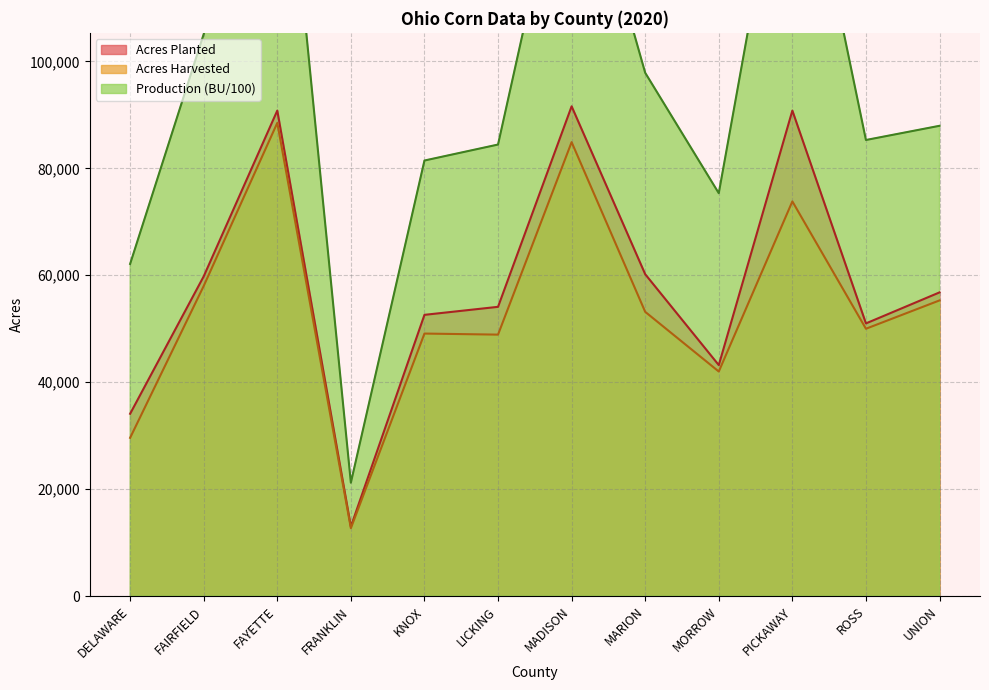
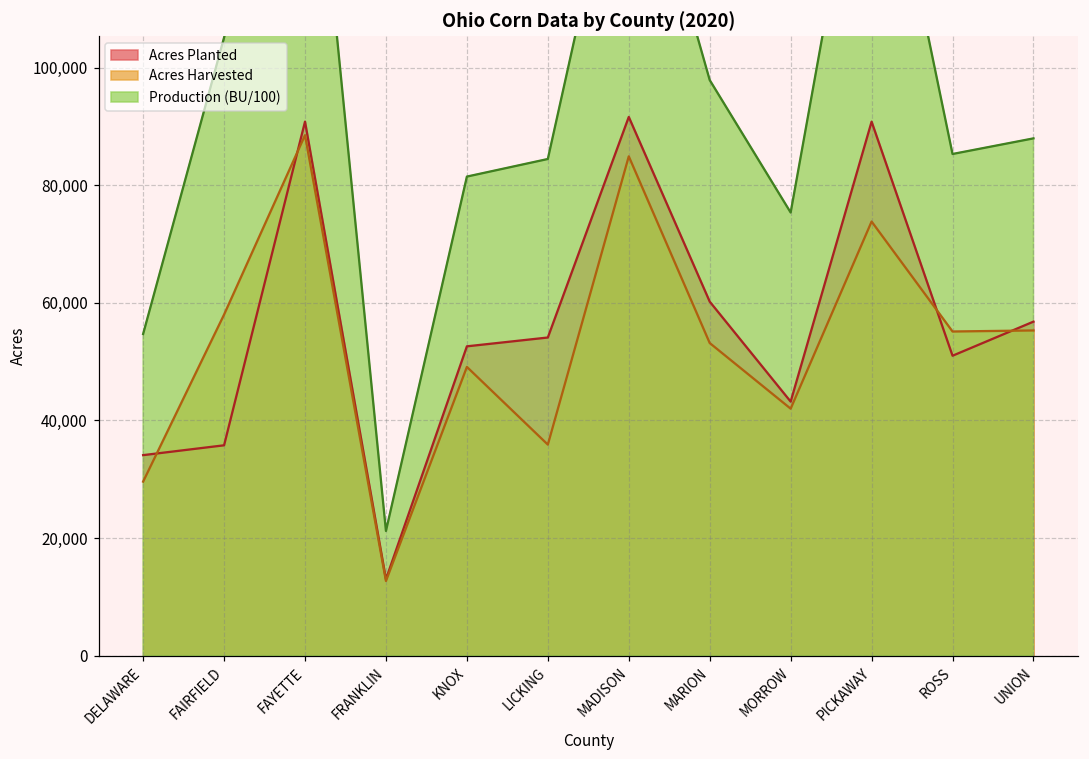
Production (BU/100), DELAWARE: 62,000 -> 55,000
Acres Planted, FAIRFIELD: 60,000 -> 36,000
Acres Harvested, LICKING: 49,000 -> 36,000
Acres Harvested, ROSS: 50,000 -> 55,000
